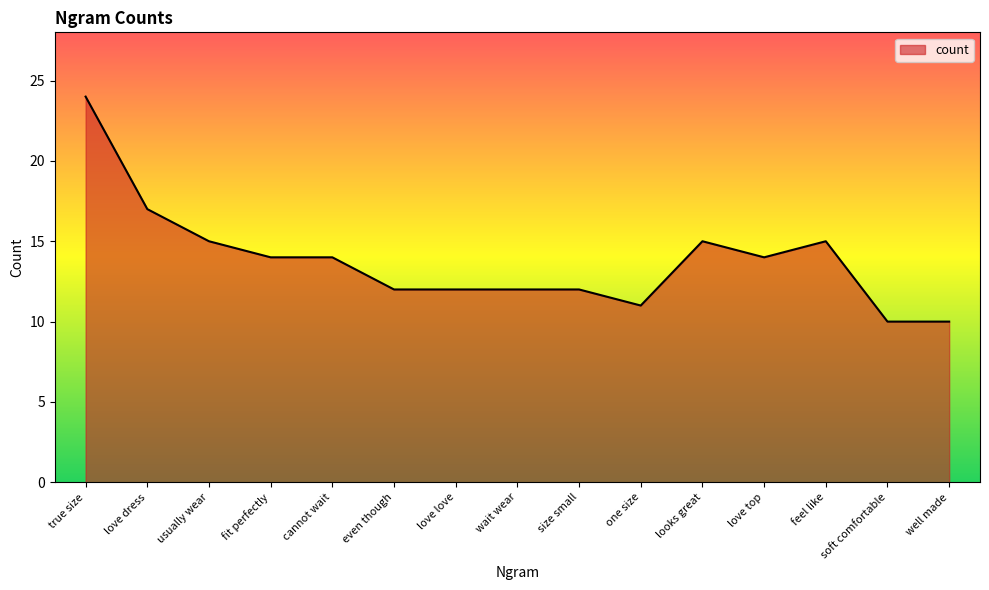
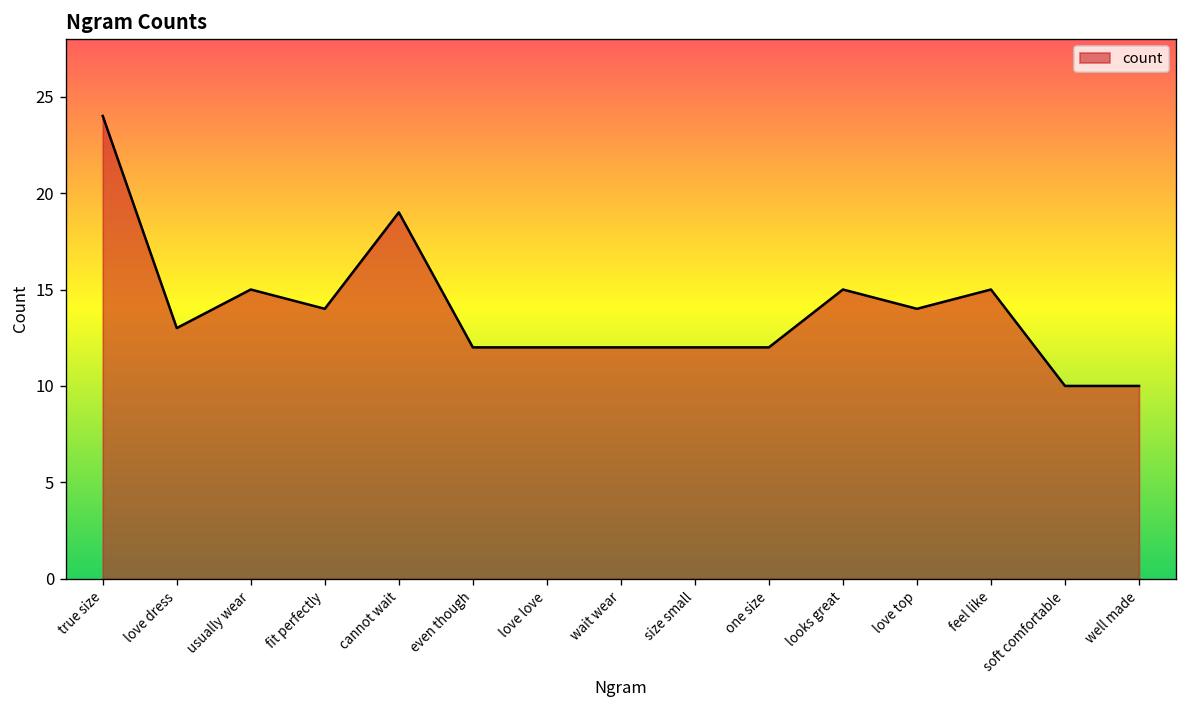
love dress: 17 -> 13
cannot wait: 14 -> 19
one size: 11 -> 12
